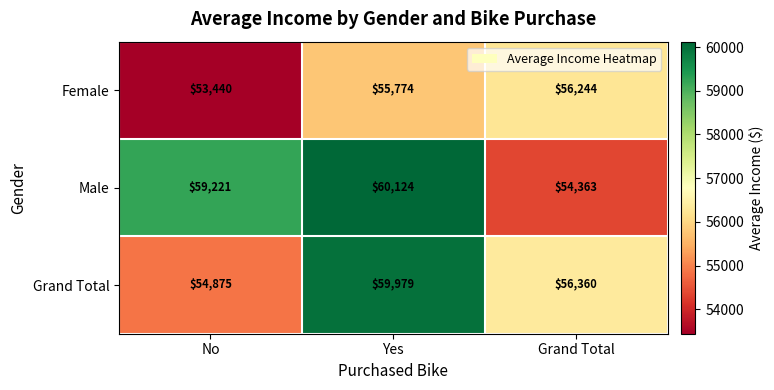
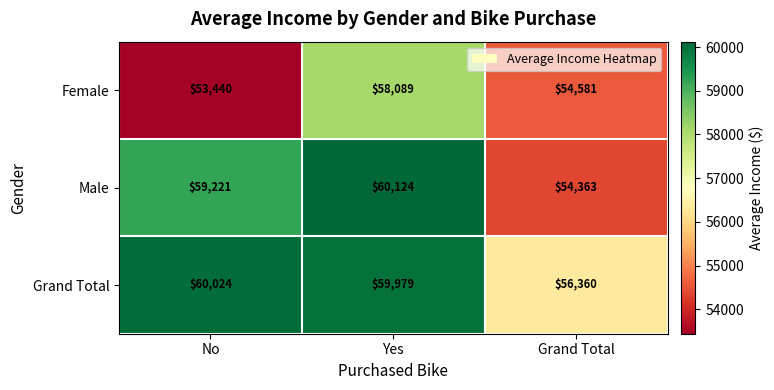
Female, Yes: $55,774 -> $58,089
Female, Grand Total: $56,244 -> $54,581
Grand Total, No: $54,875 -> $60,024
